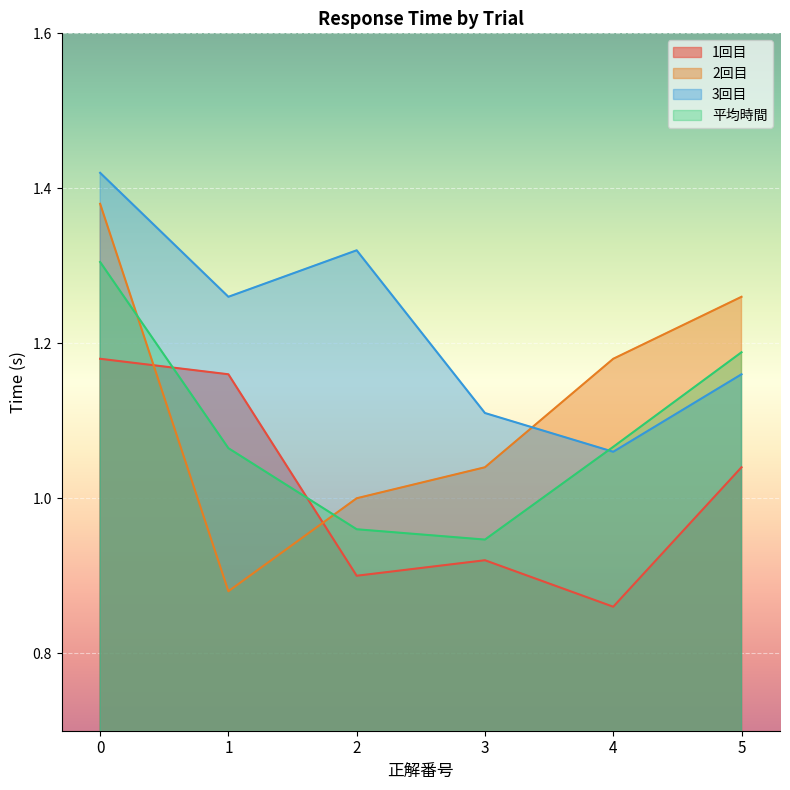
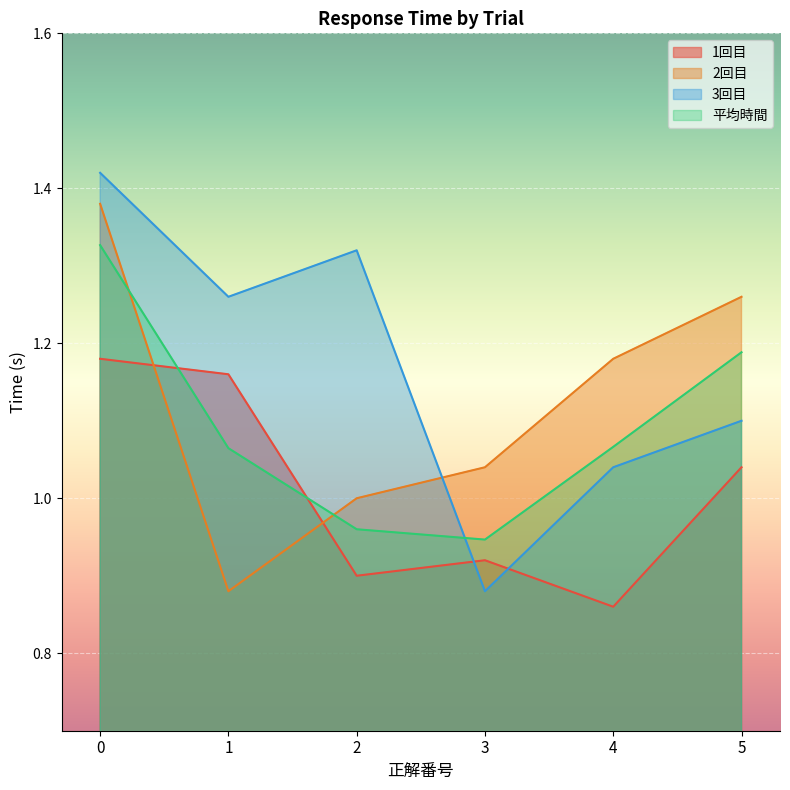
平均時間, 0: 1.30 -> 1.33
3回目, 3: 1.11 -> 0.88
3回目, 4: 1.06 -> 1.04
3回目, 5: 1.16 -> 1.10
